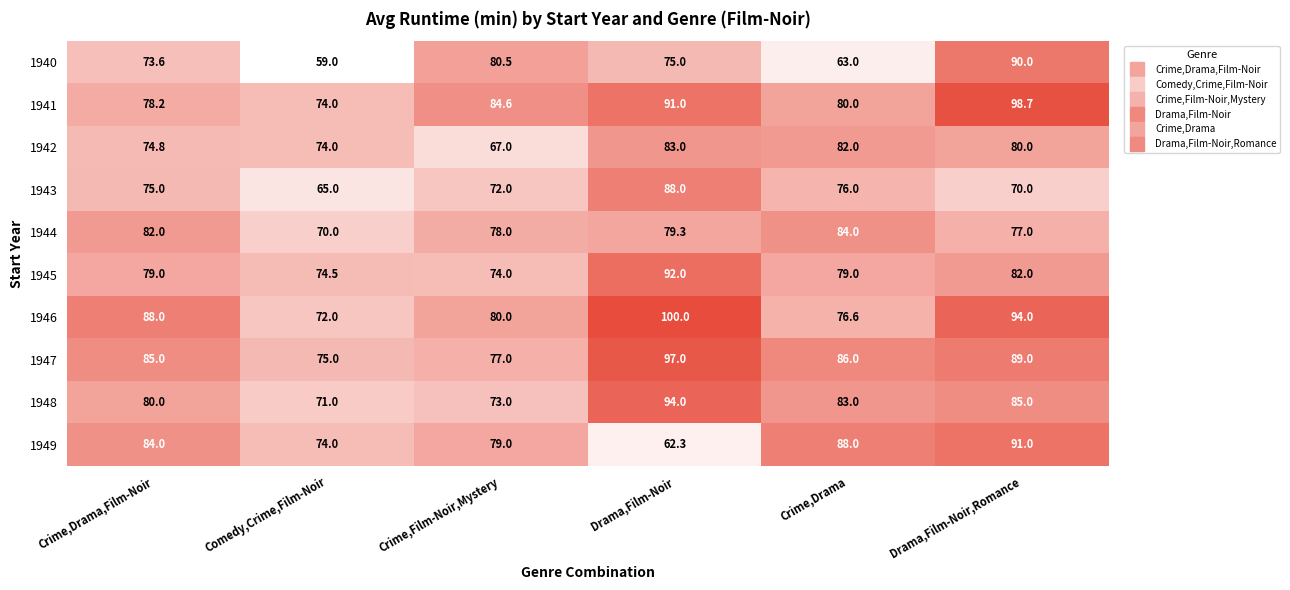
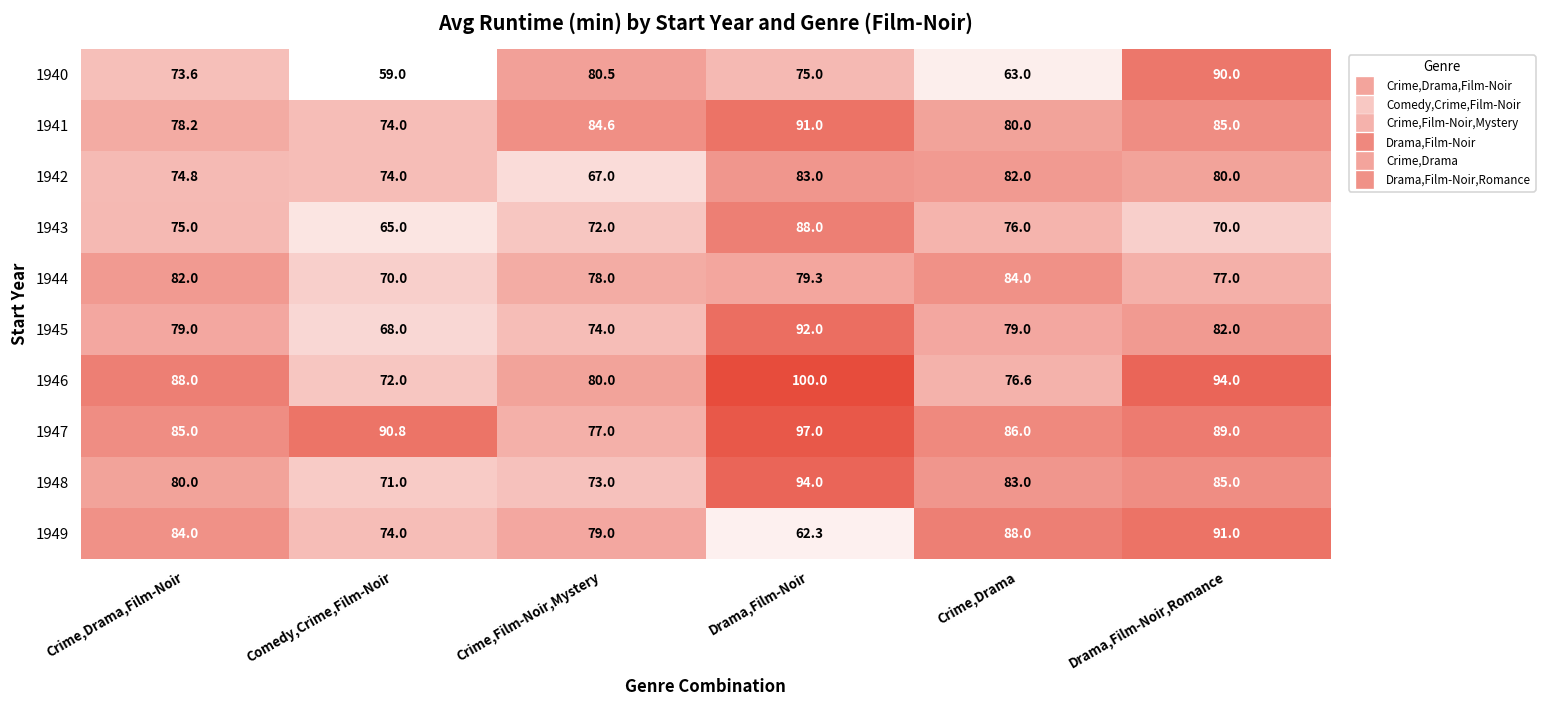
1941, Drama,Film-Noir,Romance: 98.7 -> 85.0
1945, Comedy,Crime,Film-Noir: 74.5 -> 68.0
1947, Comedy,Crime,Film-Noir: 75.0 -> 90.8
